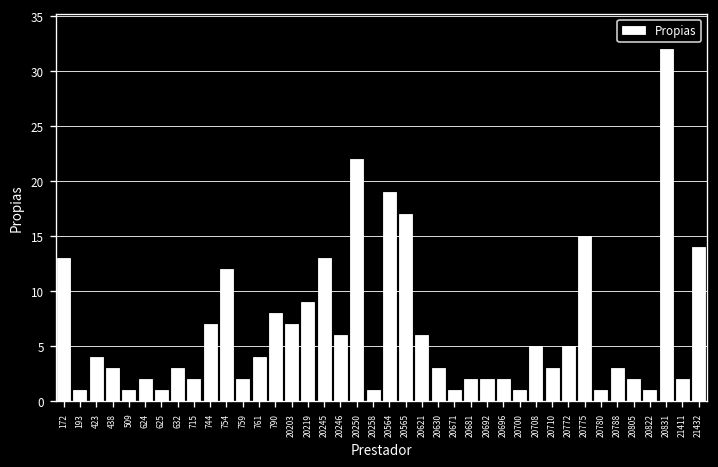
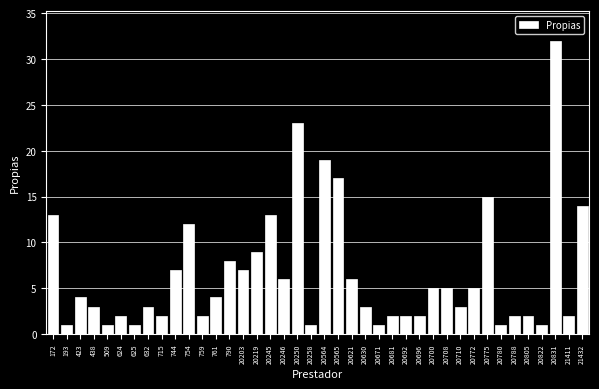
20250: 22 -> 23
20700: 1 -> 5
20788: 3 -> 2
